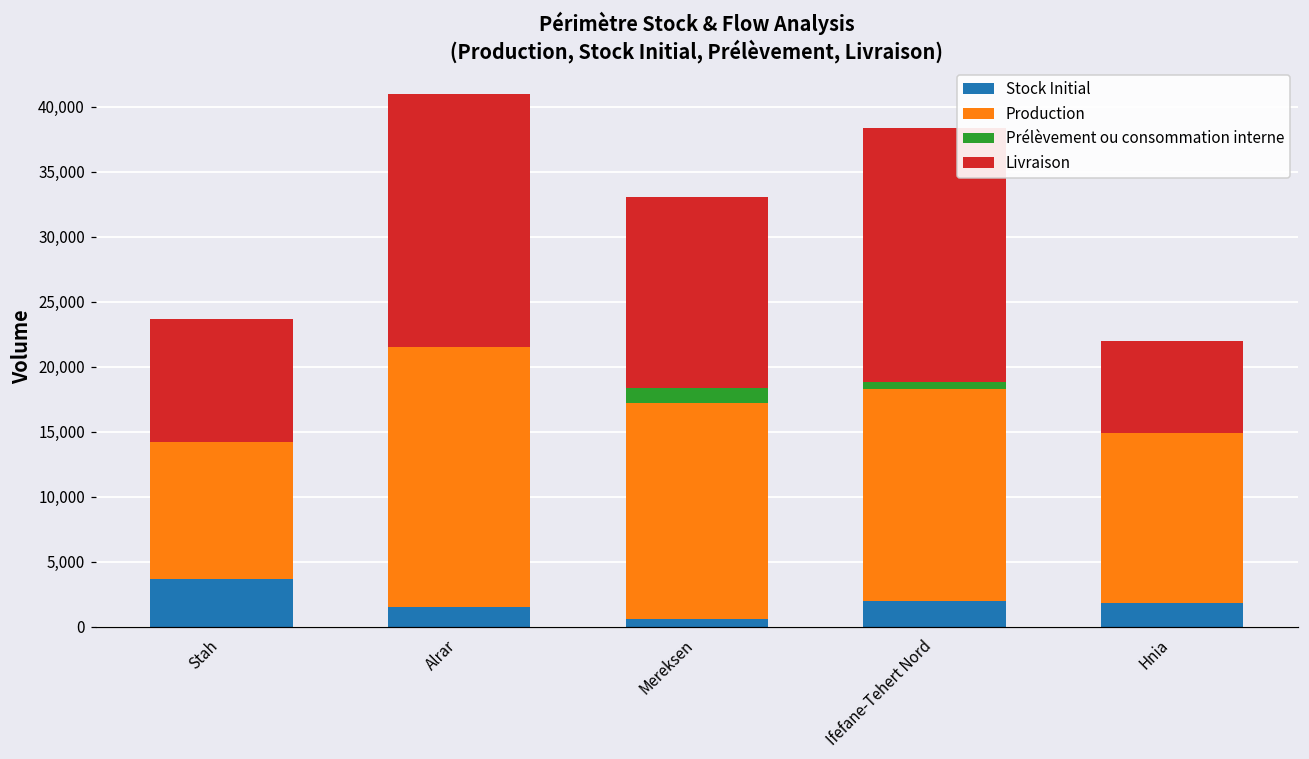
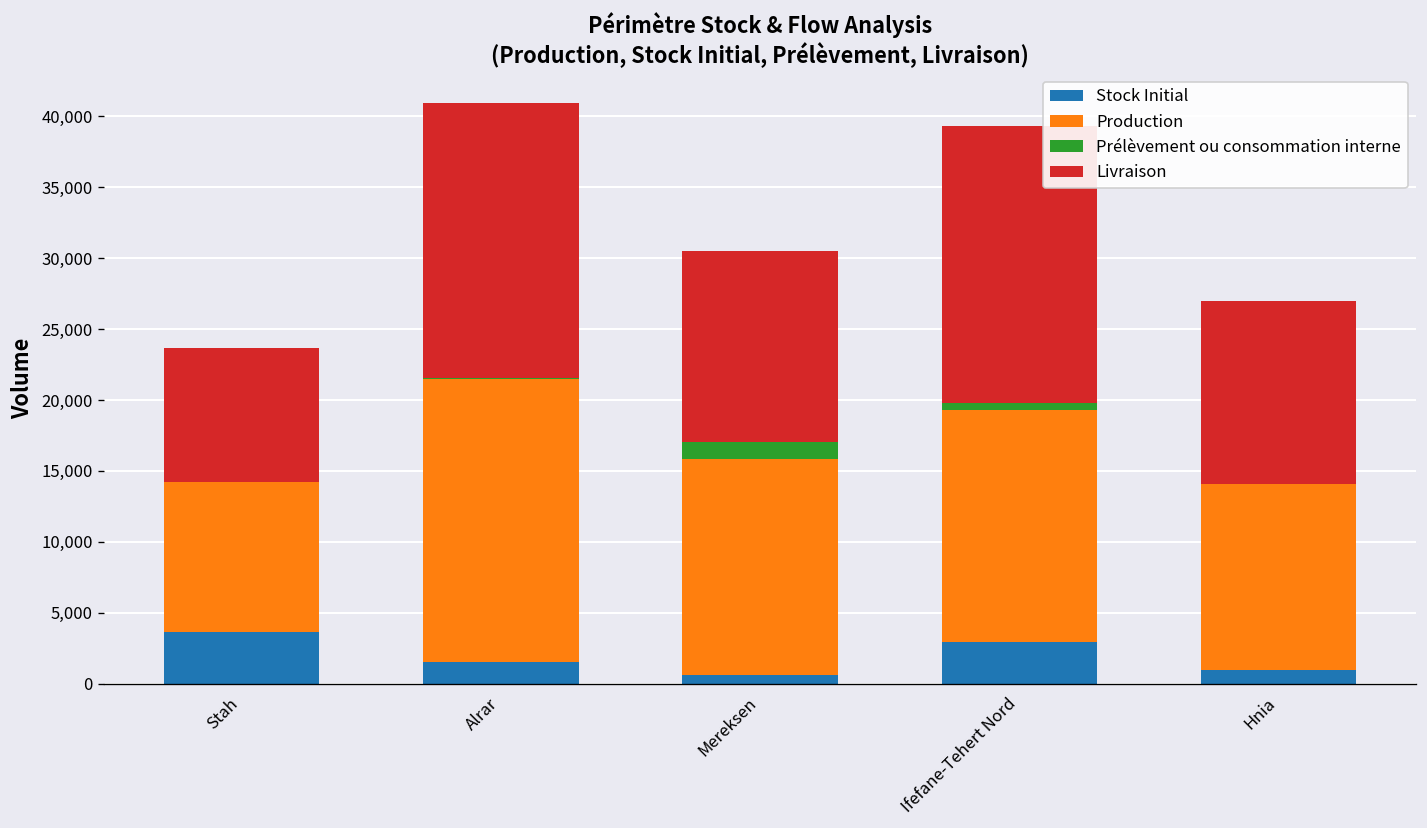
Production, Mereksen: 16,600 -> 15,300
Livraison, Mereksen: 14,600 -> 13,500
Stock Initial, Ifefane-Tehert Nord: 2,000 -> 3,000
Stock Initial, Hnia: 1,800 -> 1,000
Livraison, Hnia: 7,100 -> 12,900
